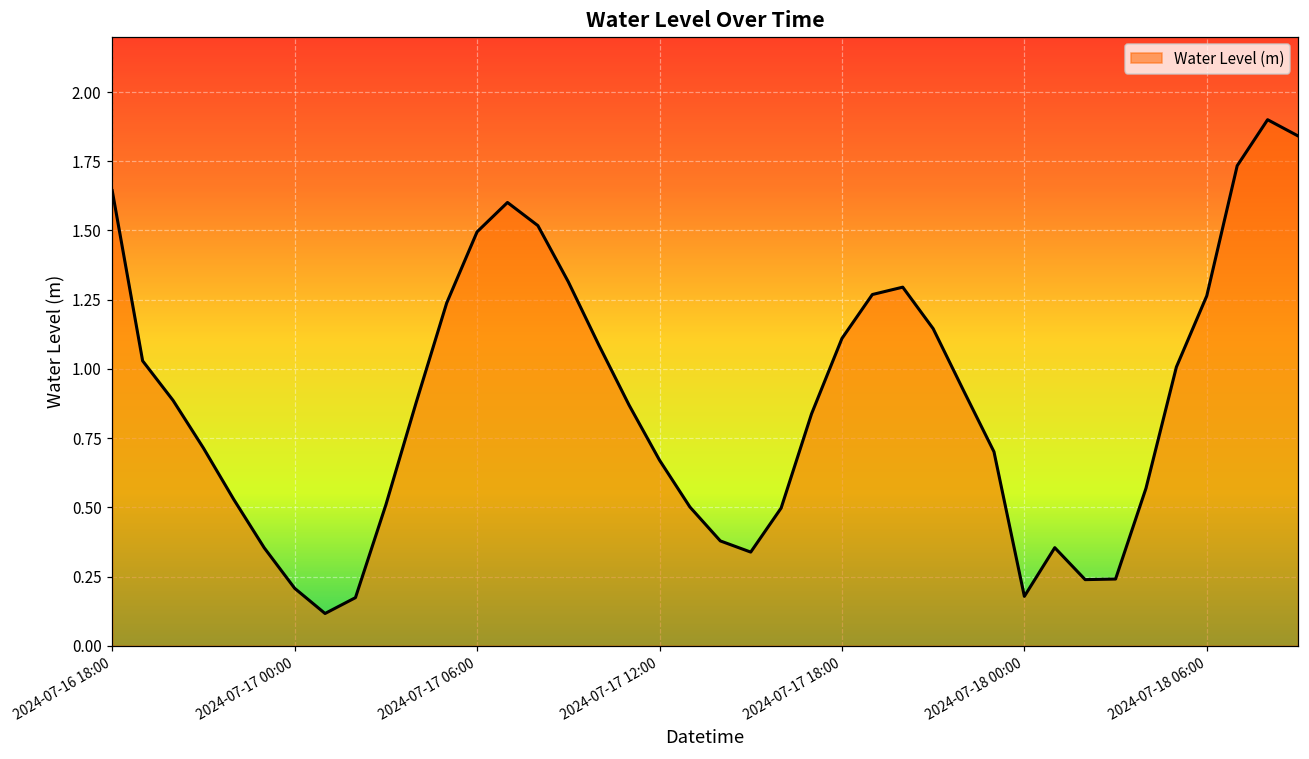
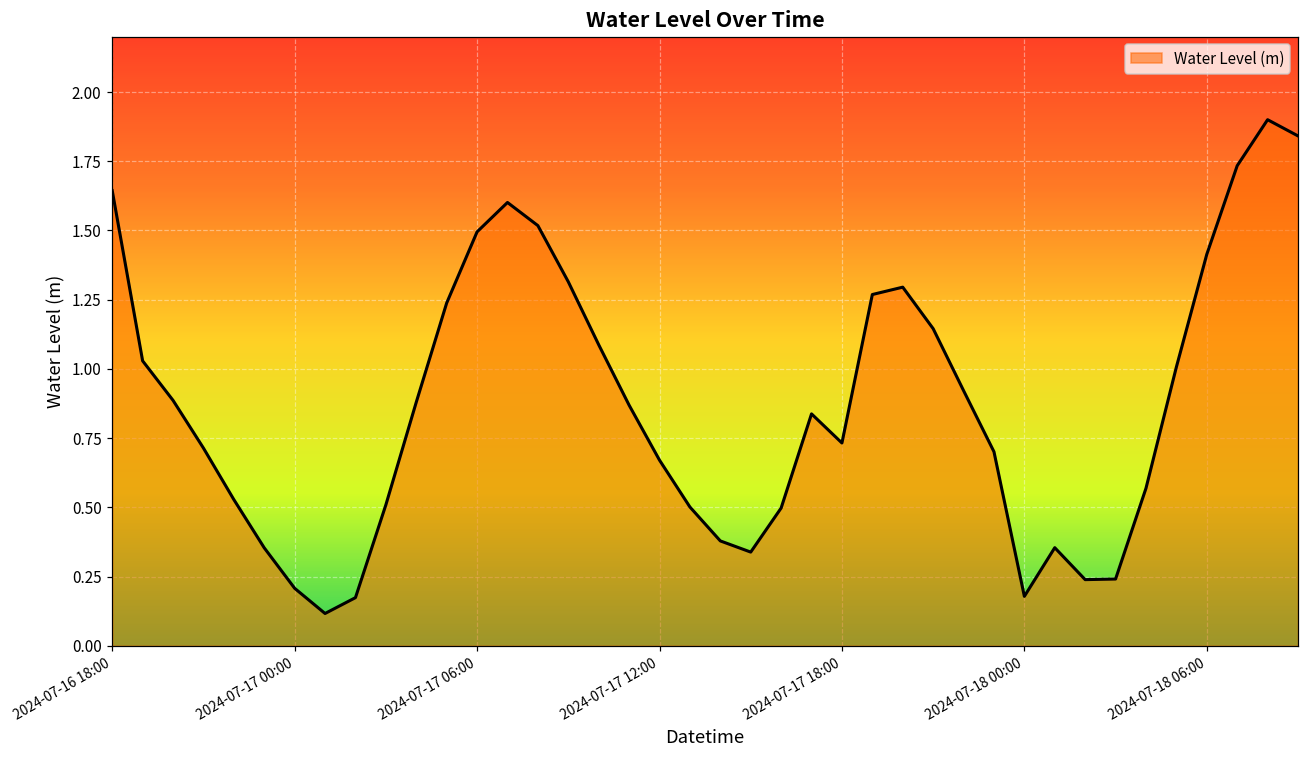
2024-07-17 18:00: 1.11 -> 0.73
2024-07-18 06:00: 1.26 -> 1.41
